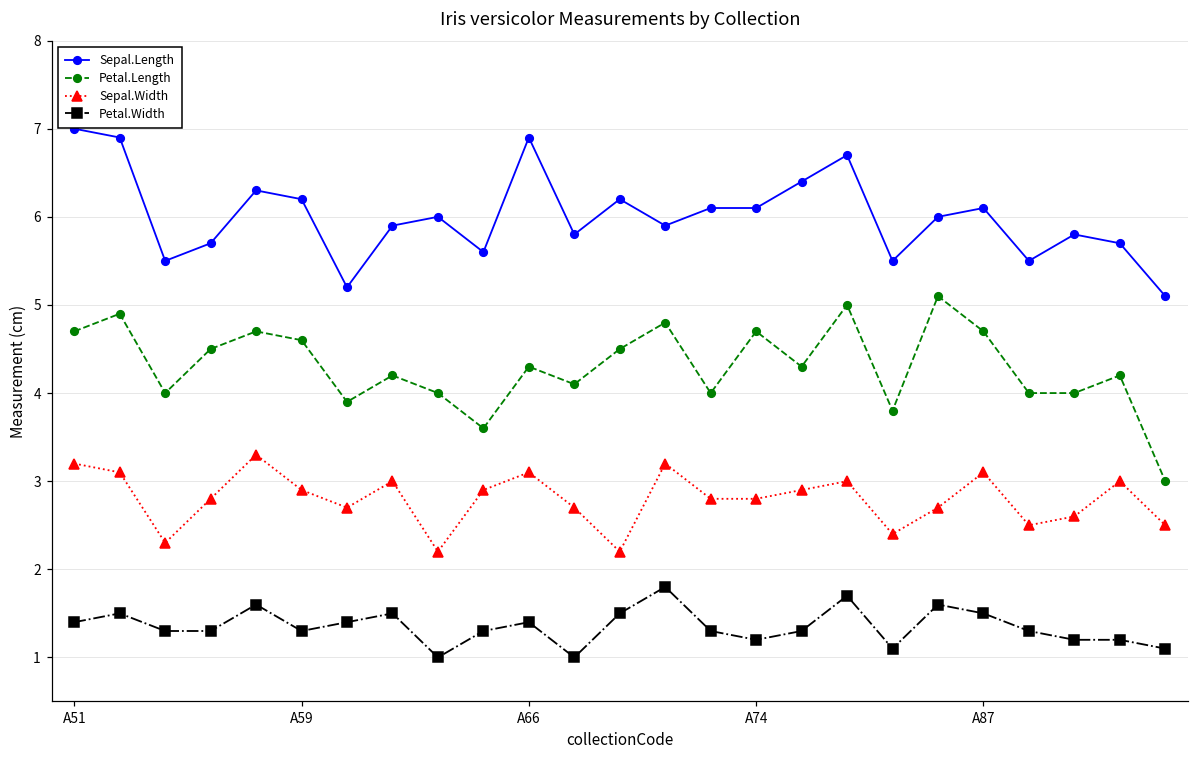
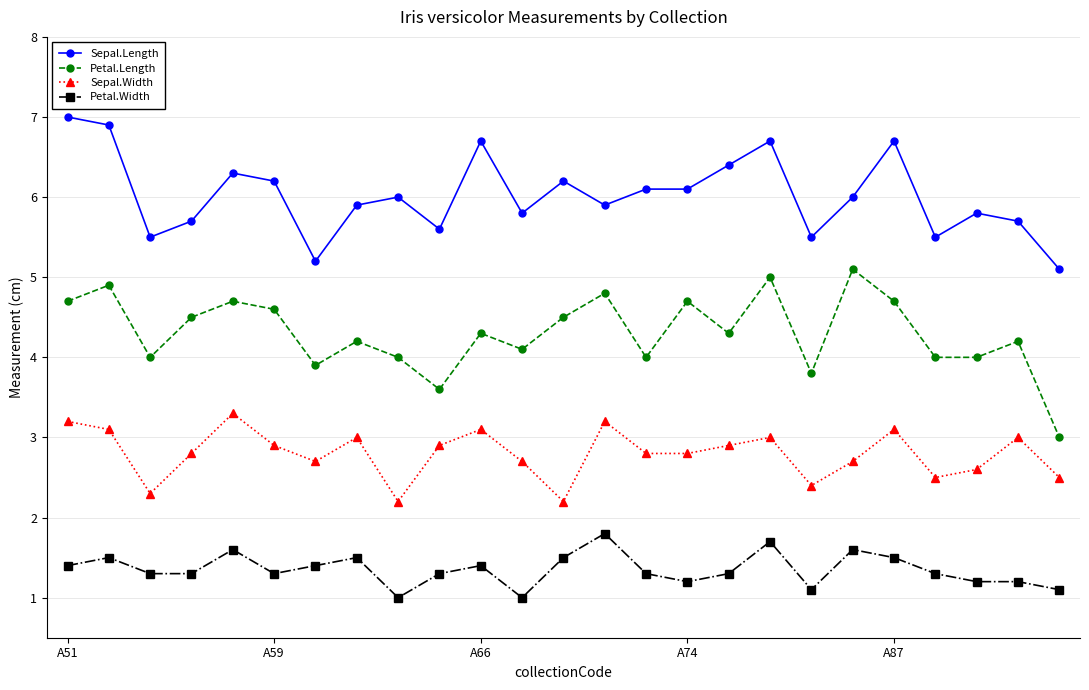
Sepal.Length, A66: 6.9 -> 6.7
Sepal.Length, A87: 6.1 -> 6.7
